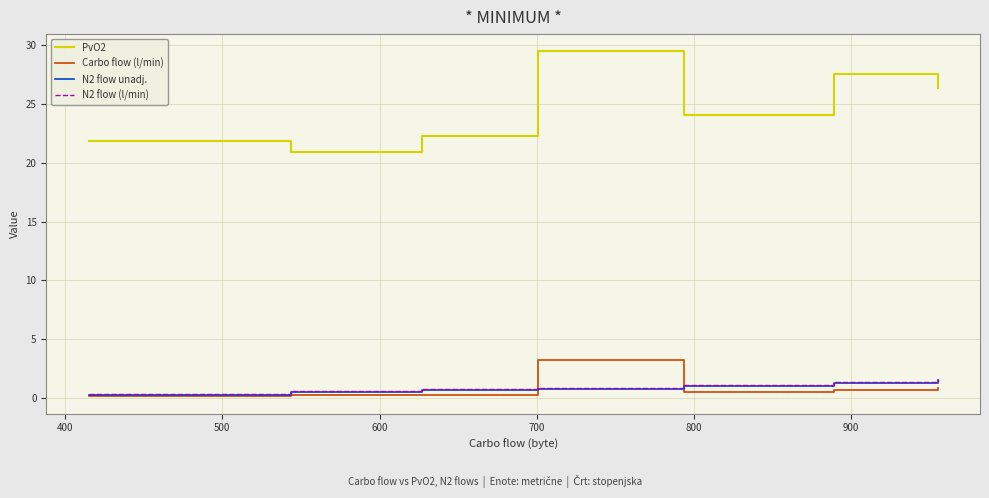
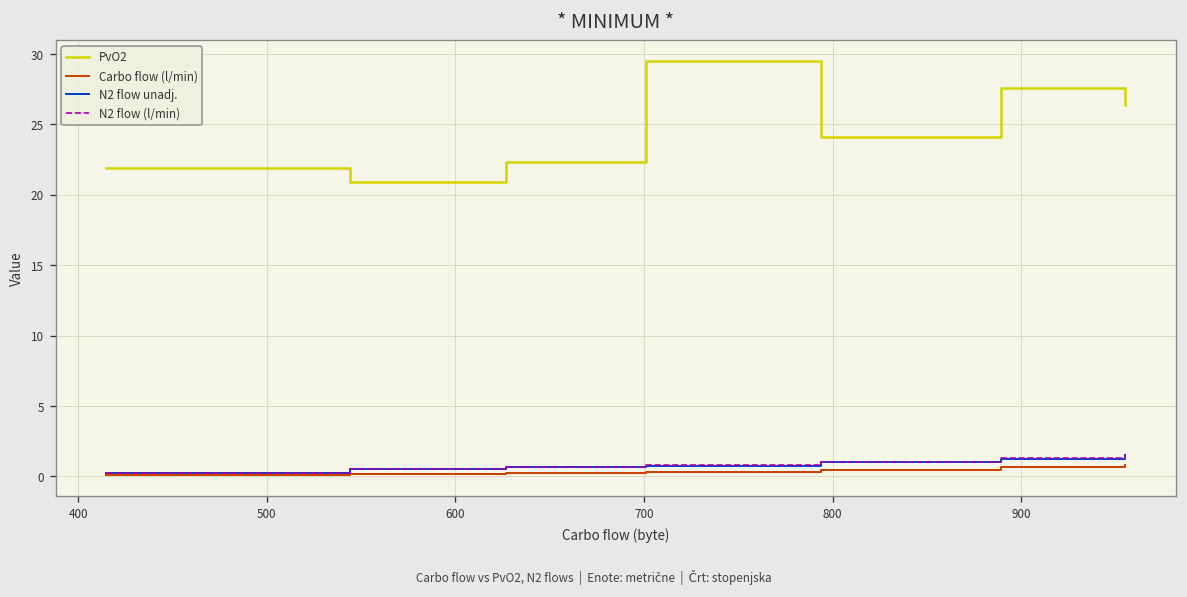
Carbo flow (l/min), 700: 3.2 -> 0.3
